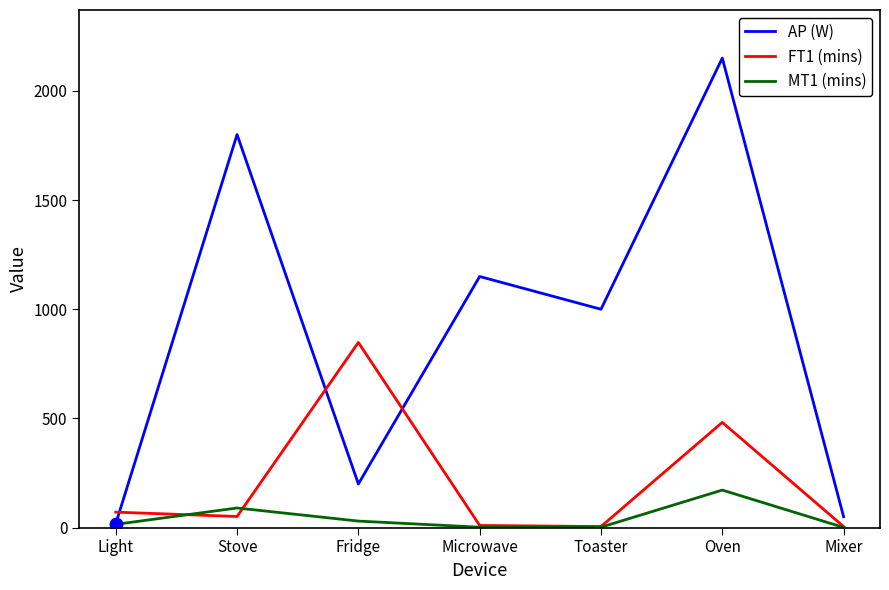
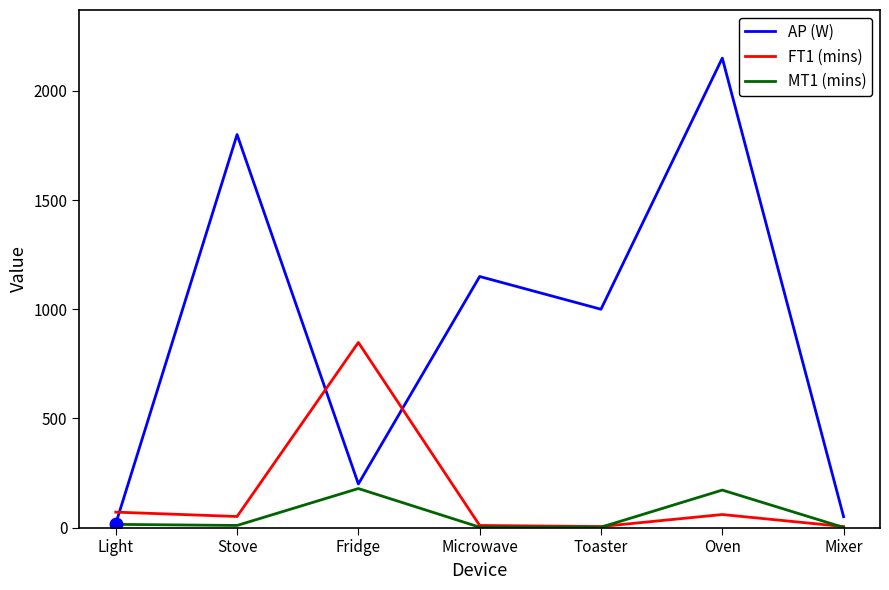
MT1 (mins), Stove: 90 -> 10
MT1 (mins), Fridge: 30 -> 180
FT1 (mins), Oven: 480 -> 60
